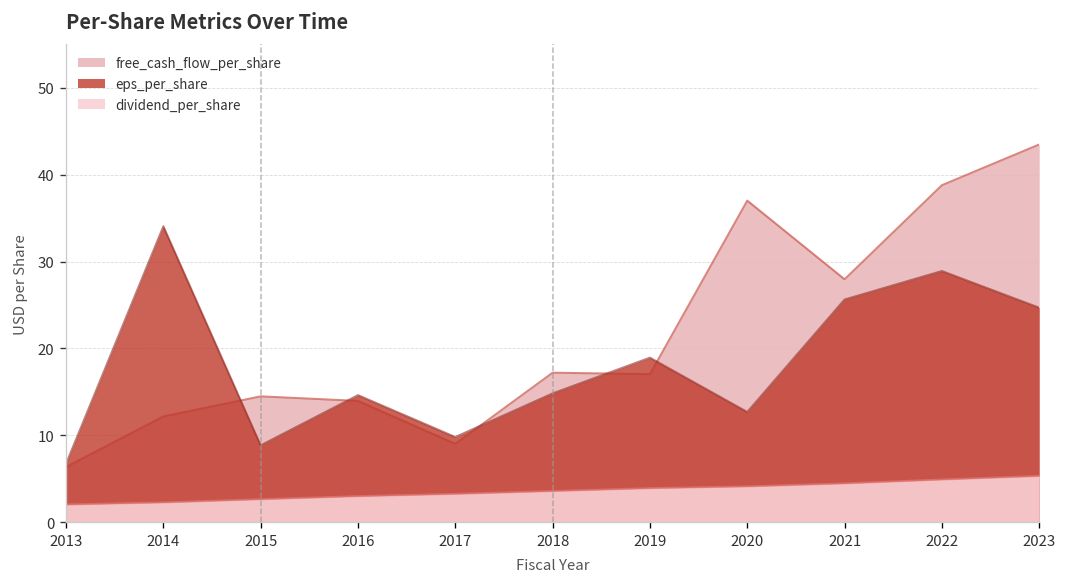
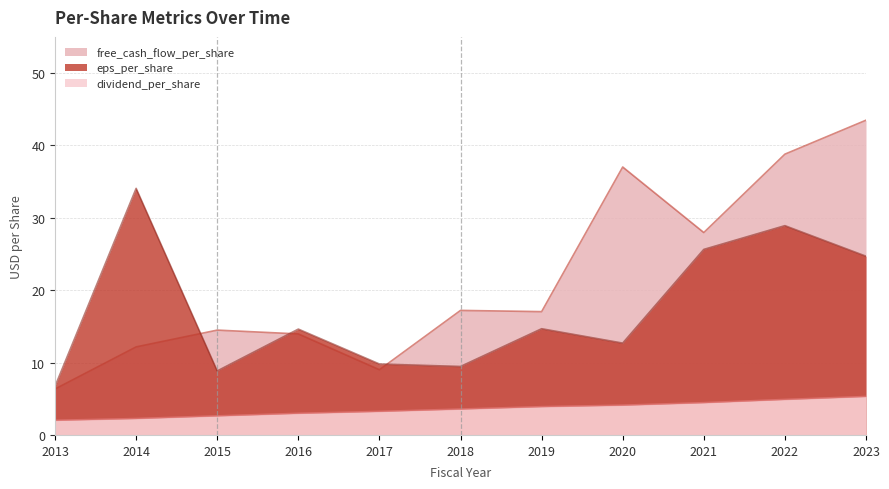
eps_per_share, 2018: 15 -> 9
eps_per_share, 2019: 19 -> 15
